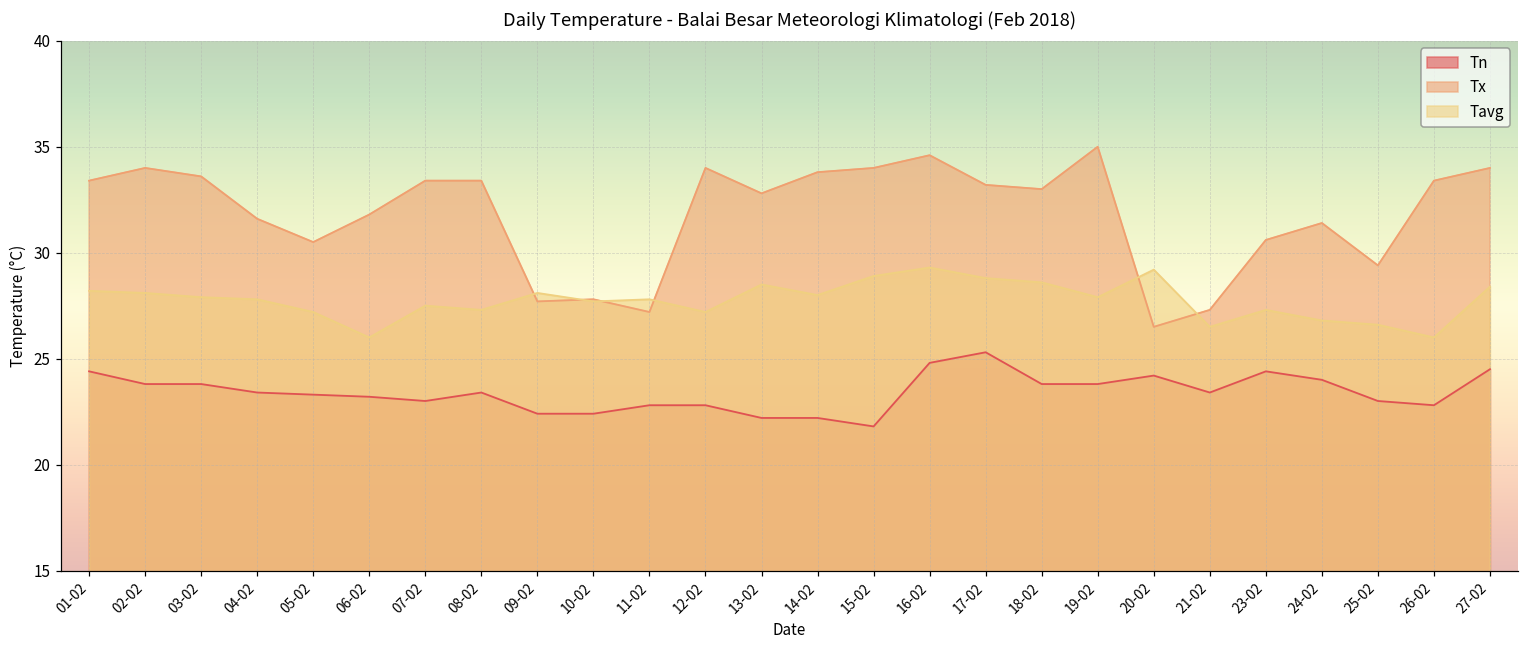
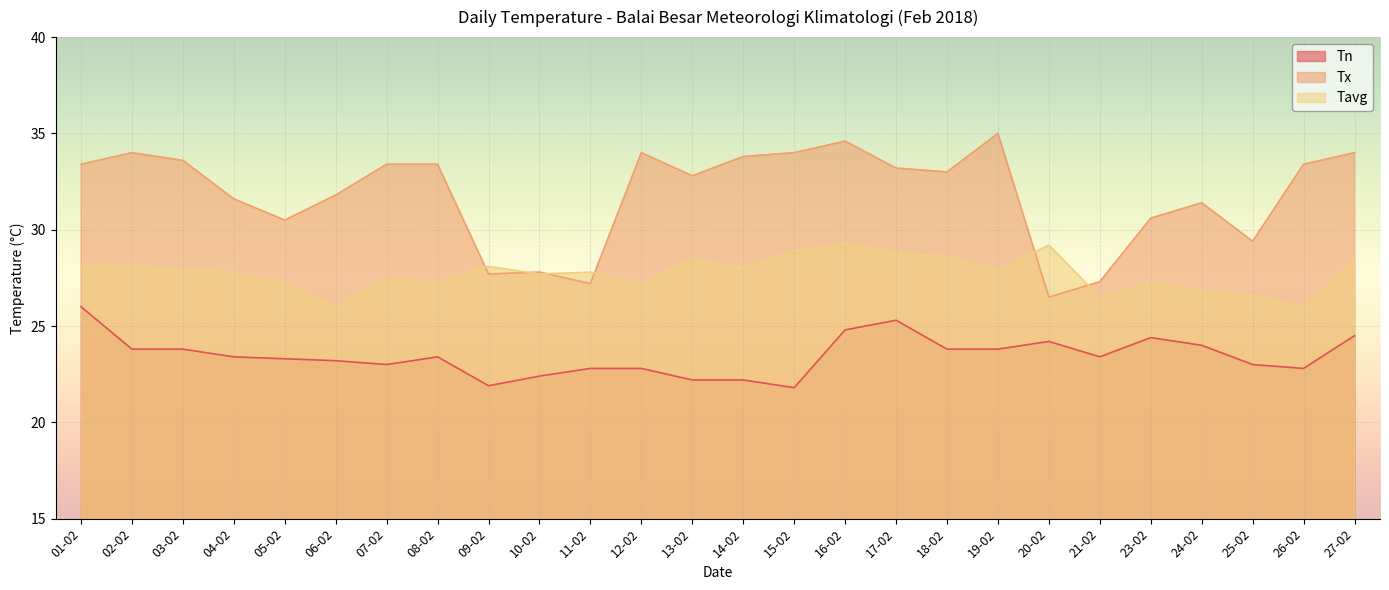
Tn, 01-02: 24.4 -> 26.0
Tn, 09-02: 22.4 -> 21.9
